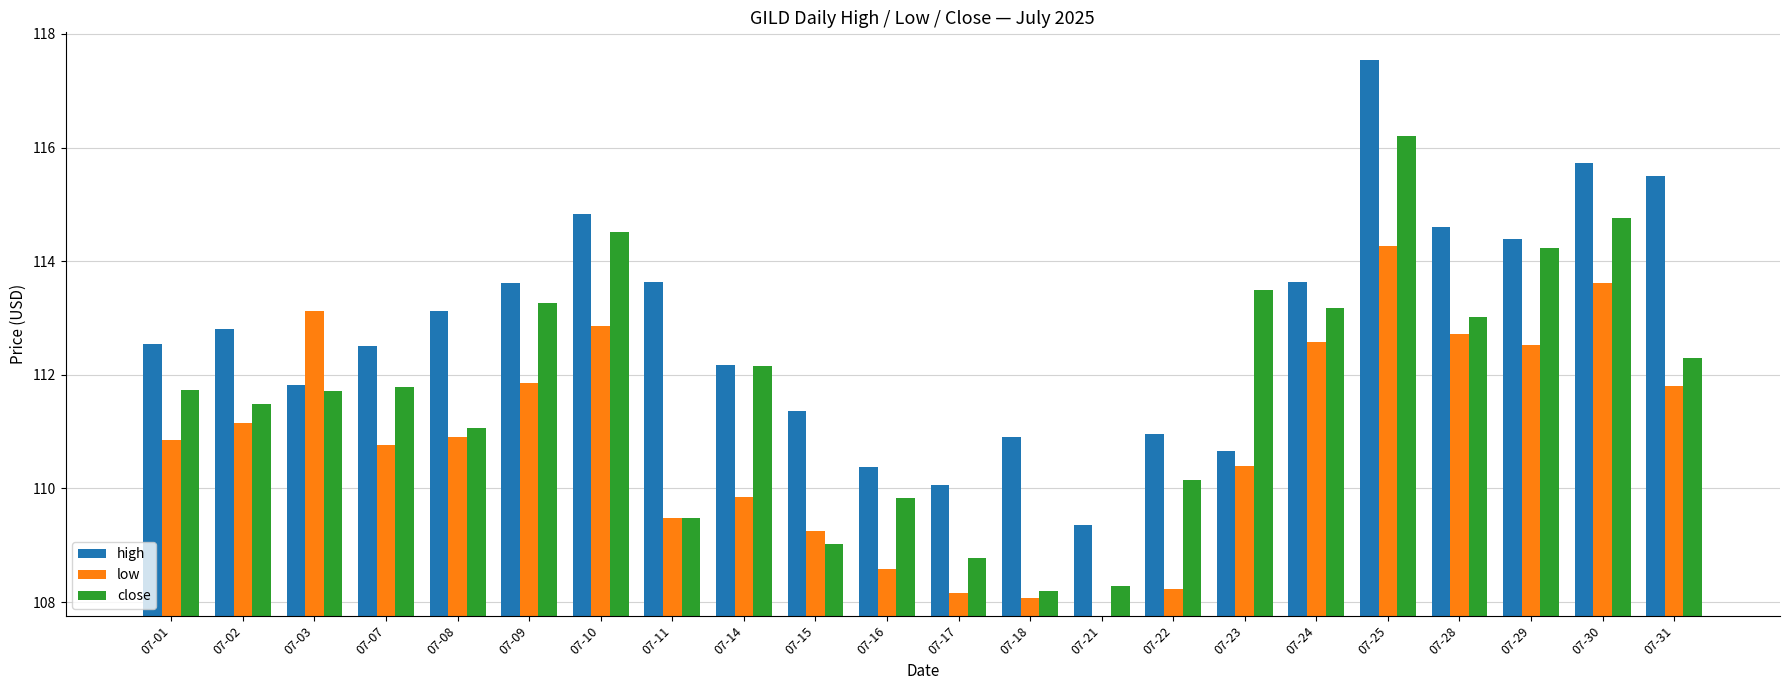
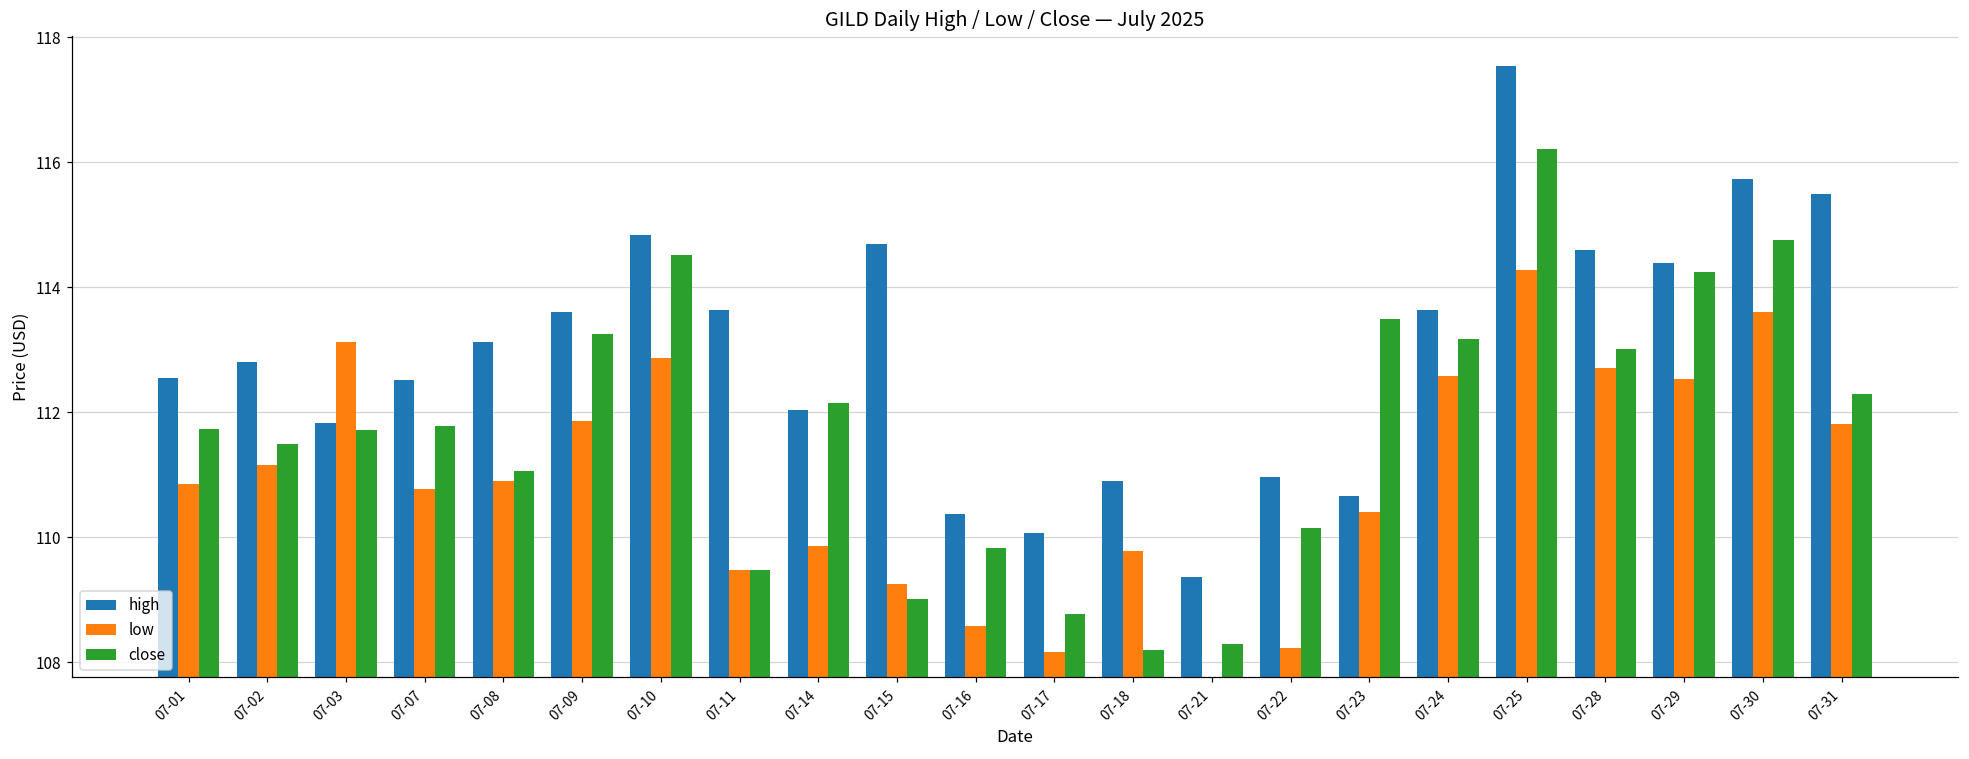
high, 07-14: 112.2 -> 112.0
high, 07-15: 111.4 -> 114.7
low, 07-18: 108.1 -> 109.8
